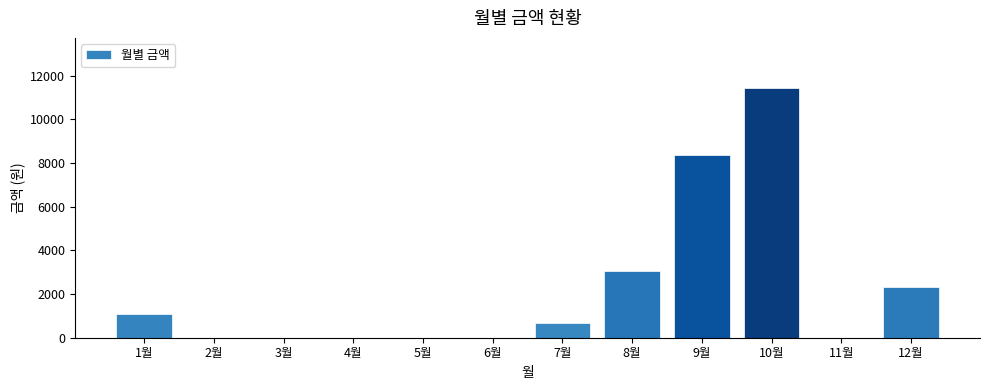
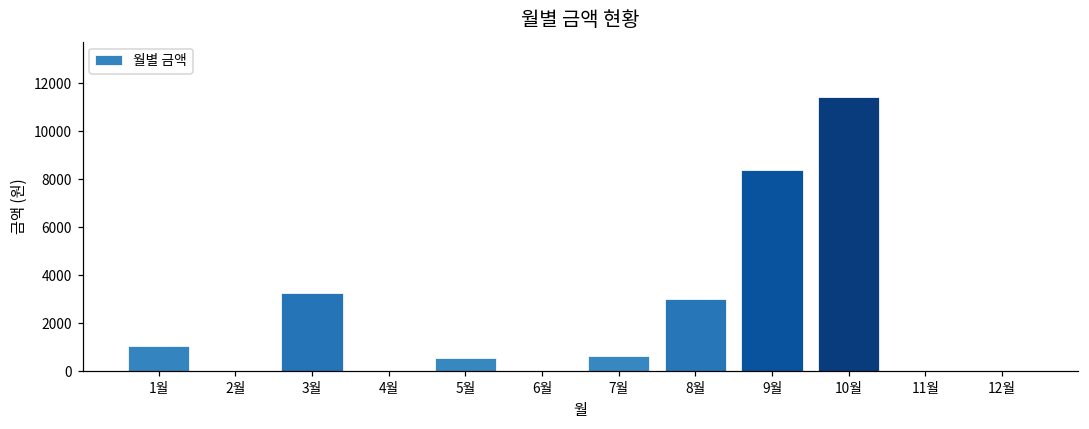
3월: 0 -> 3300
5월: 0 -> 600
12월: 2300 -> 0
